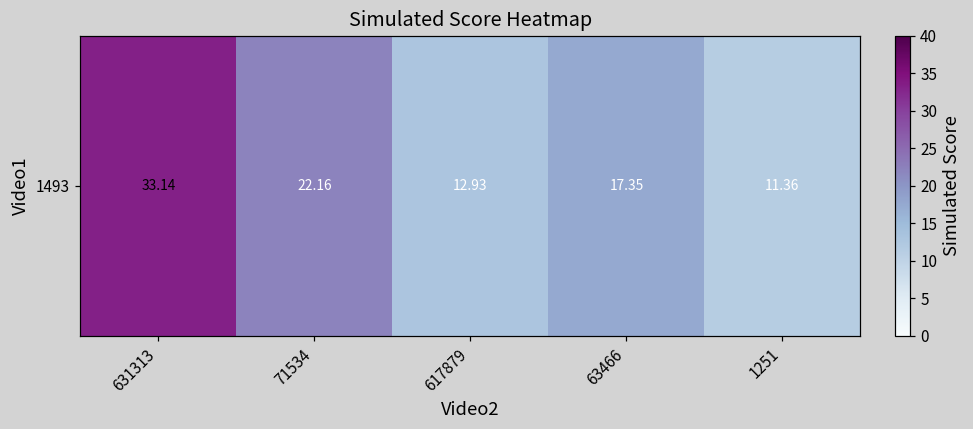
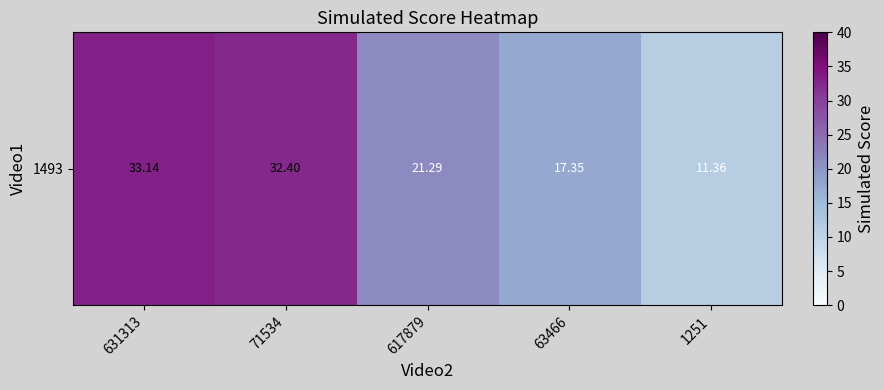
1493, 71534: 22.16 -> 32.40
1493, 617879: 12.93 -> 21.29
